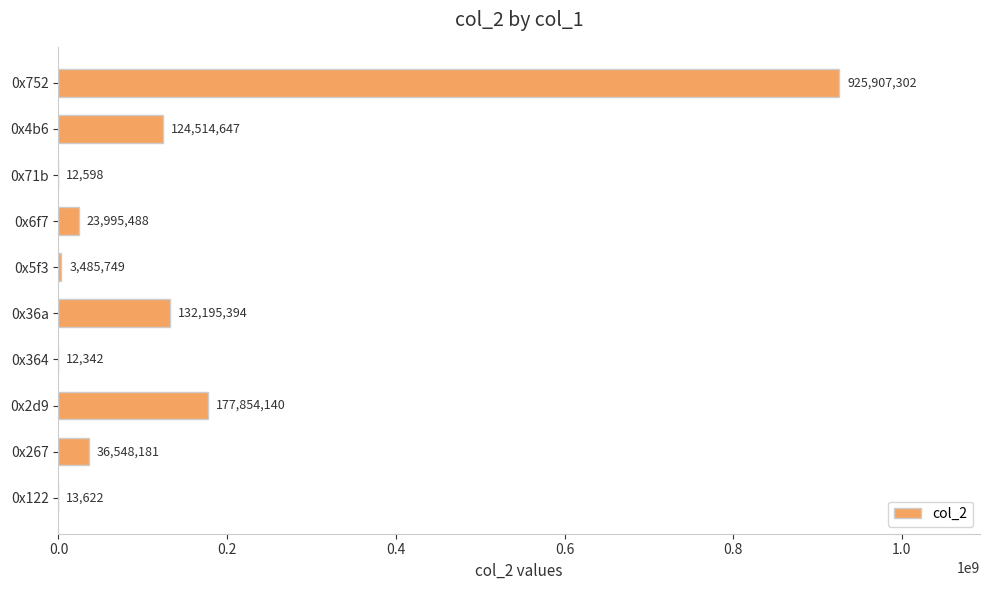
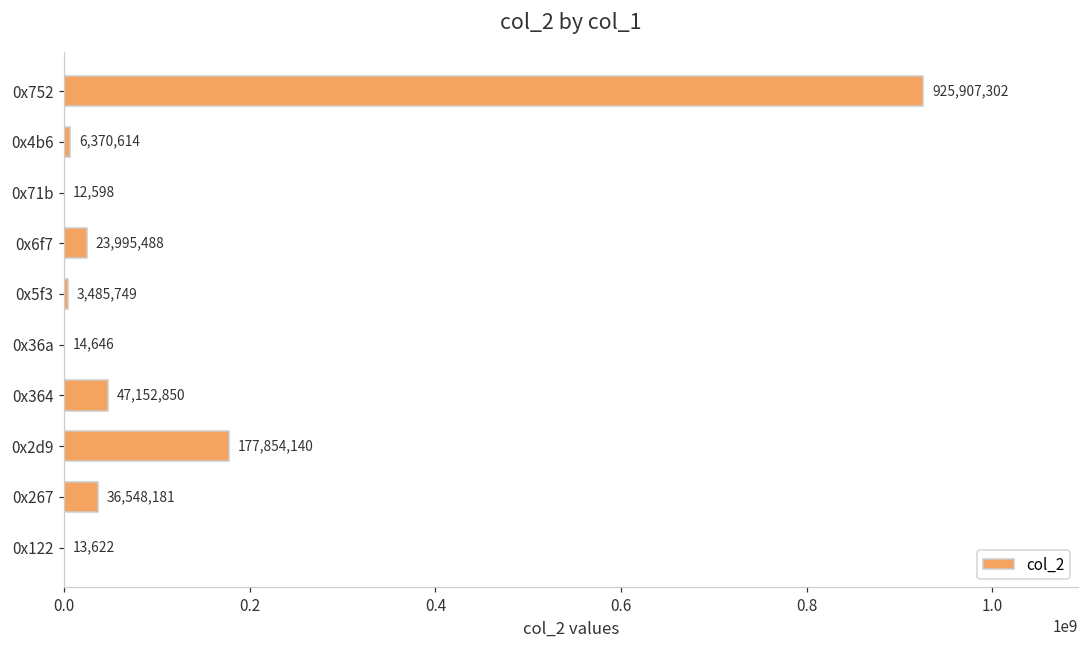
0x4b6: 124,514,647 -> 6,370,614
0x36a: 132,195,394 -> 14,646
0x364: 12,342 -> 47,152,850
